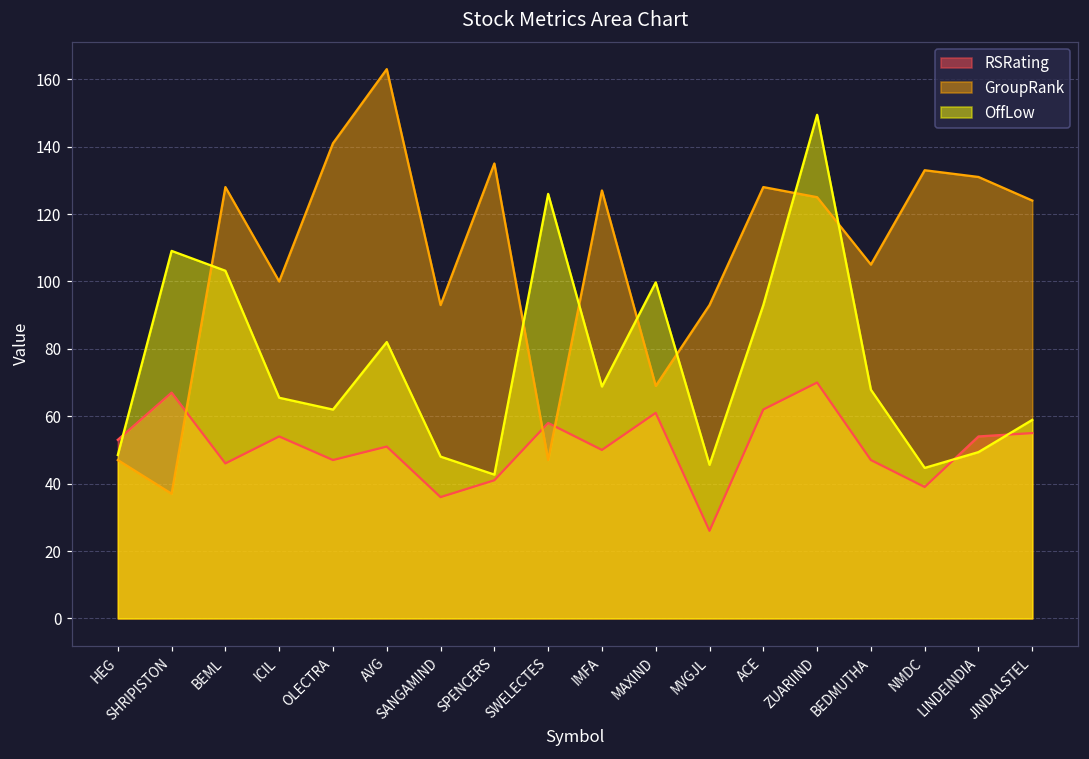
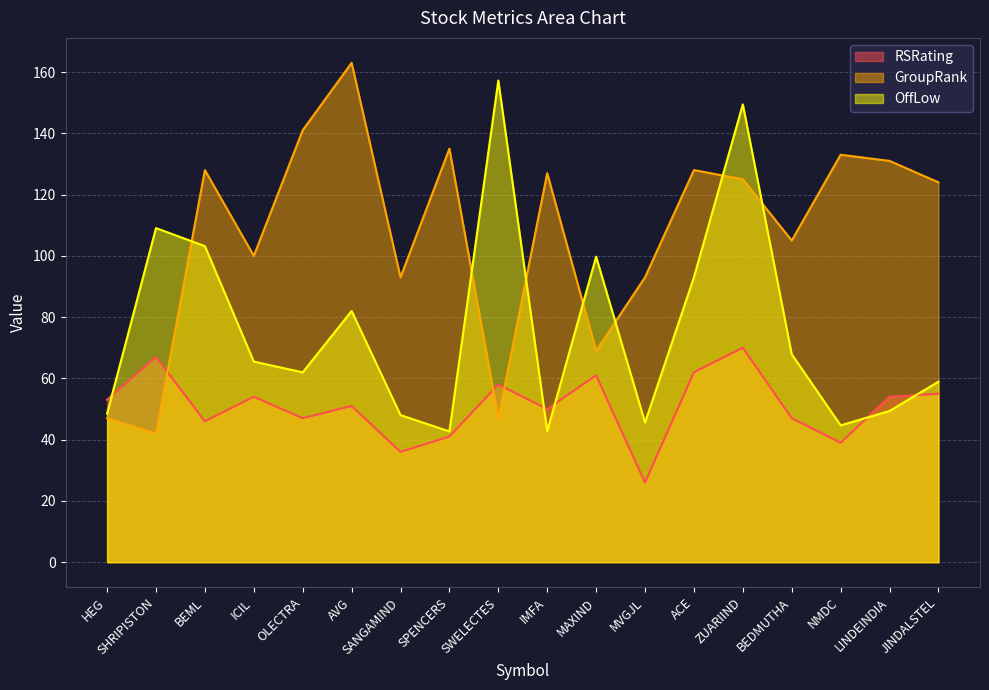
GroupRank, SHRIPISTON: 37 -> 42
OffLow, SWELECTES: 126 -> 157
OffLow, IMFA: 69 -> 43
